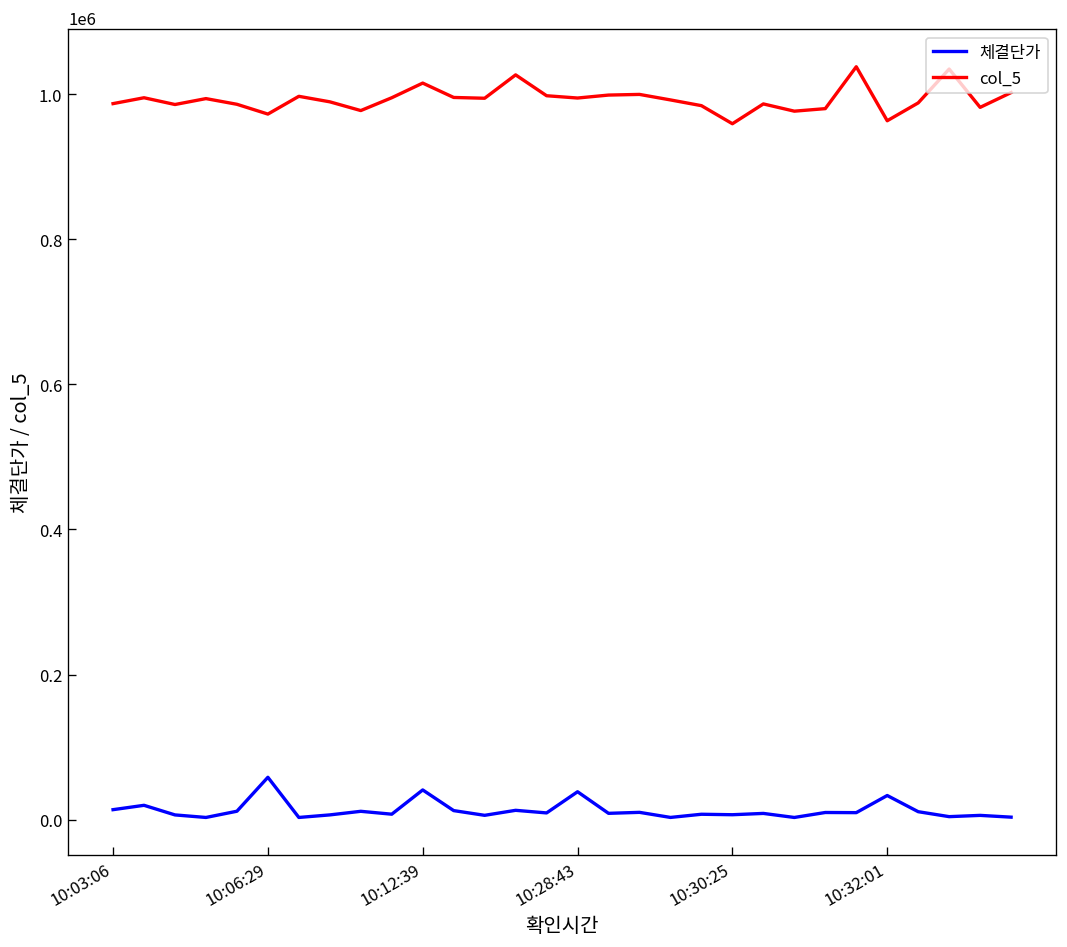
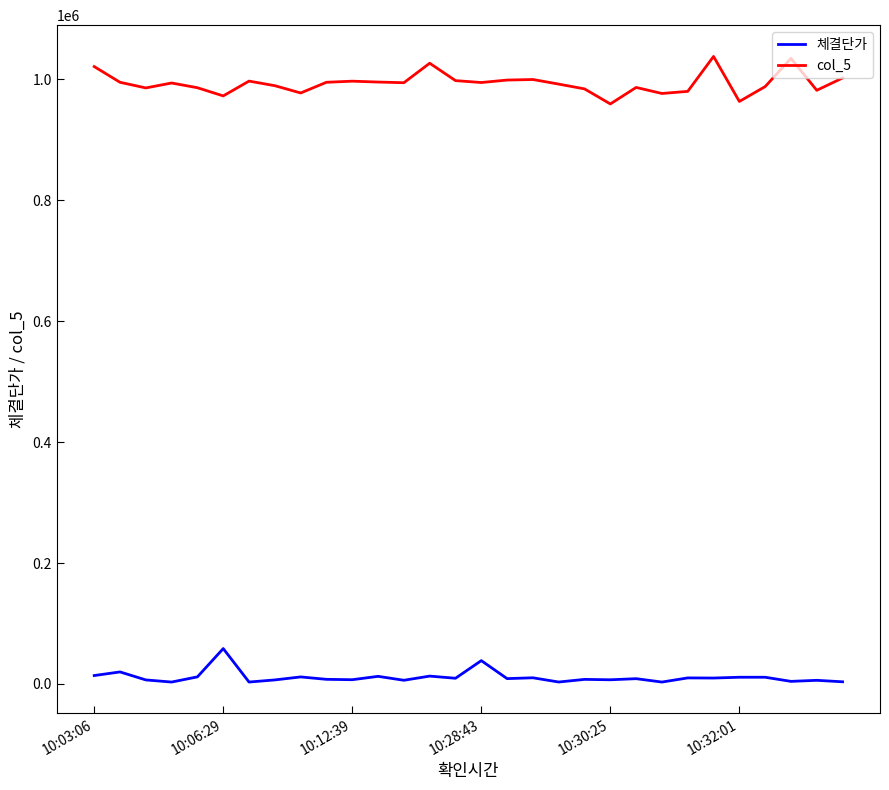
col_5, 10:03:06: 990000 -> 1020000
체결단가, 10:12:39: 40000 -> 10000
col_5, 10:12:39: 1020000 -> 1000000
체결단가, 10:32:01: 30000 -> 10000
